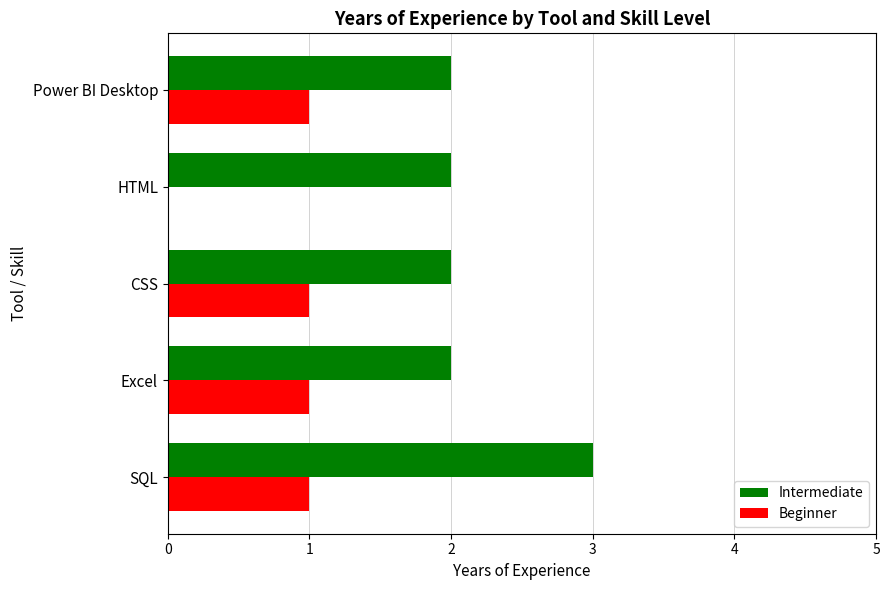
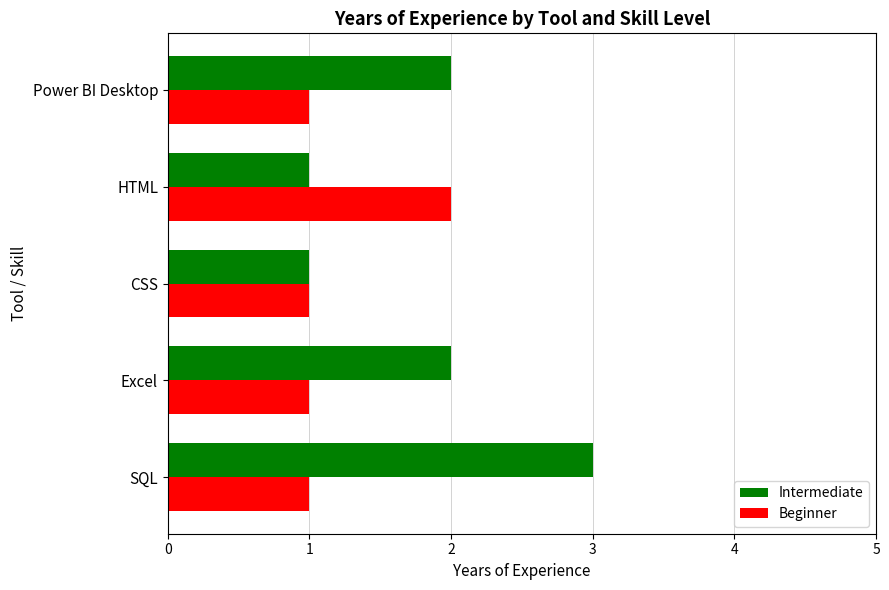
Intermediate, HTML: 2 -> 1
Beginner, HTML: 0 -> 2
Intermediate, CSS: 2 -> 1
